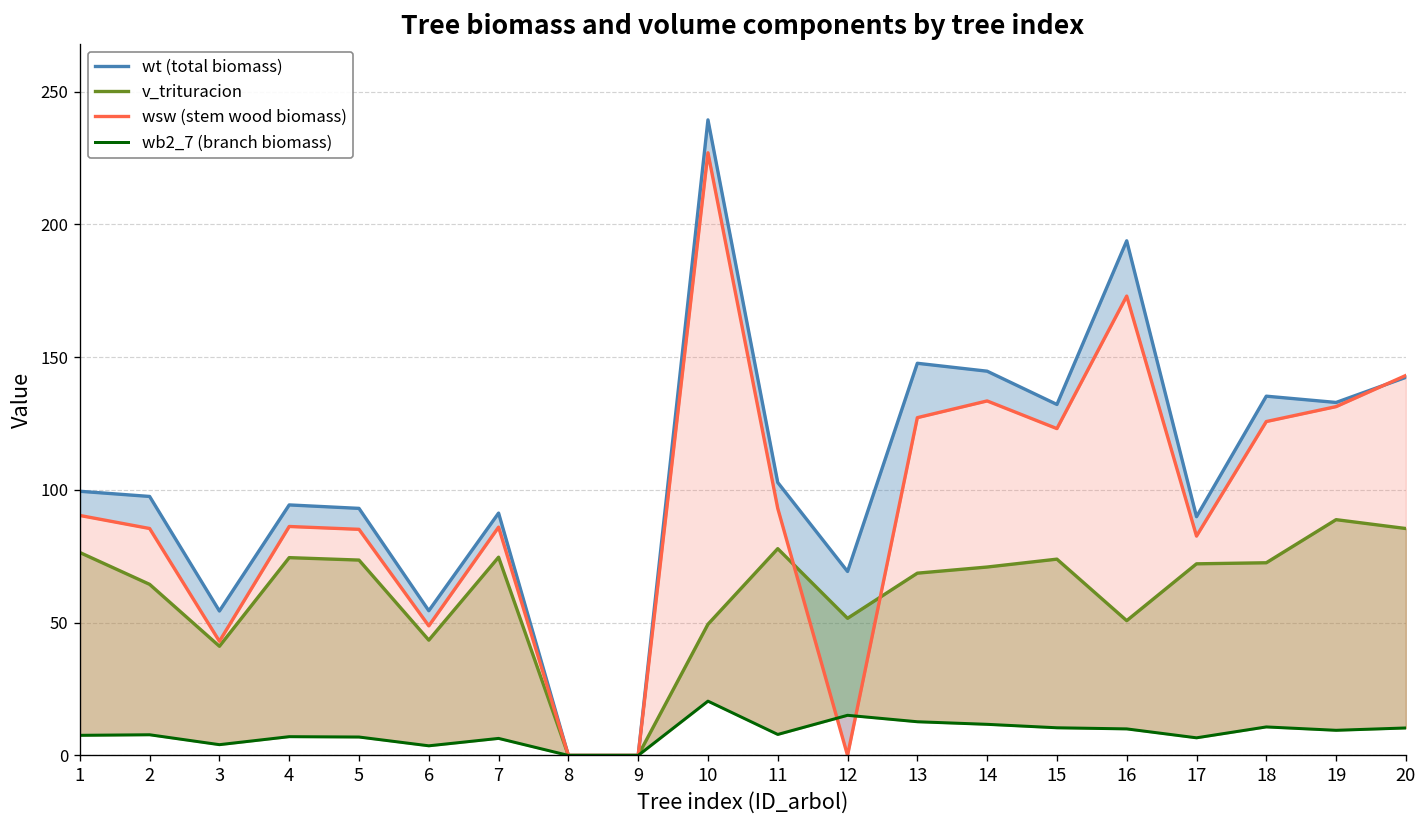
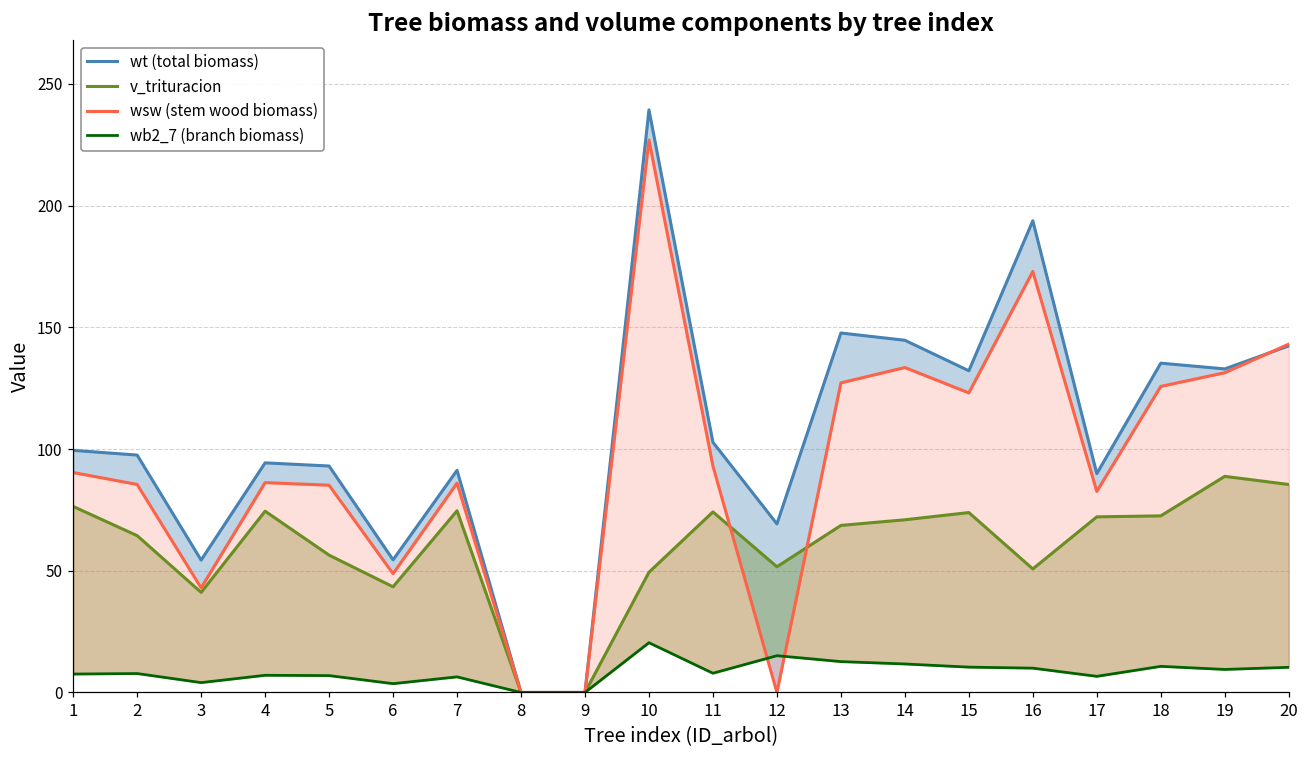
v_trituracion, 5: 74 -> 56
v_trituracion, 11: 78 -> 74
